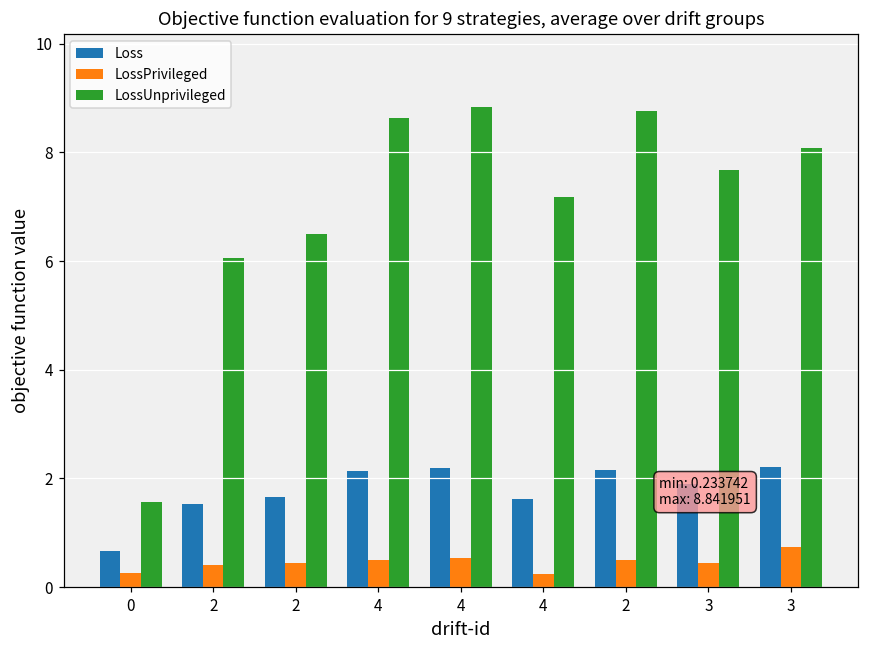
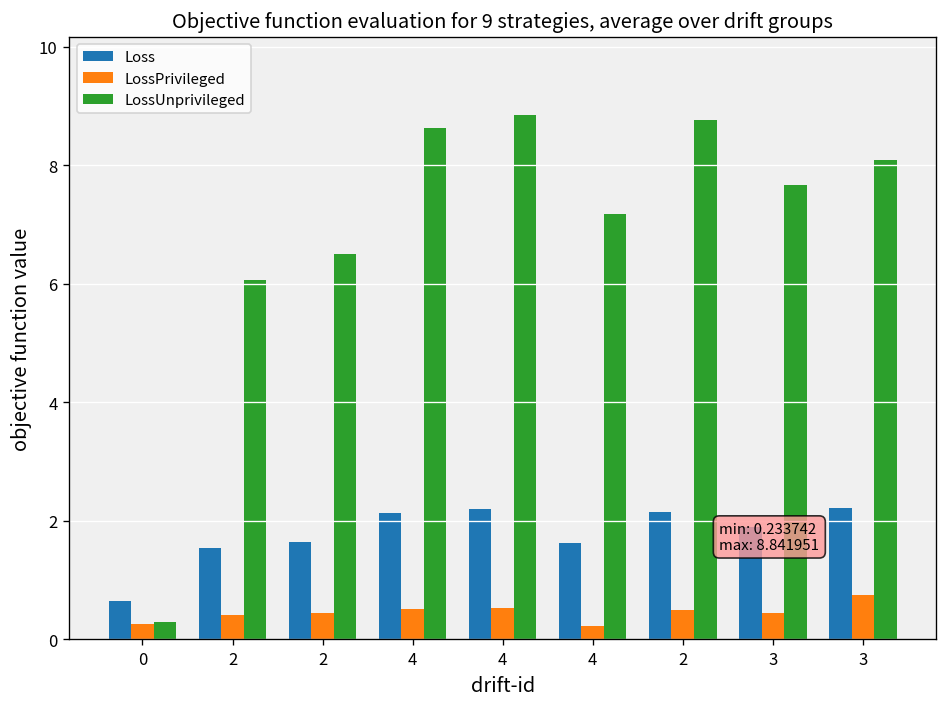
LossUnprivileged, 0: 1.6 -> 0.3
